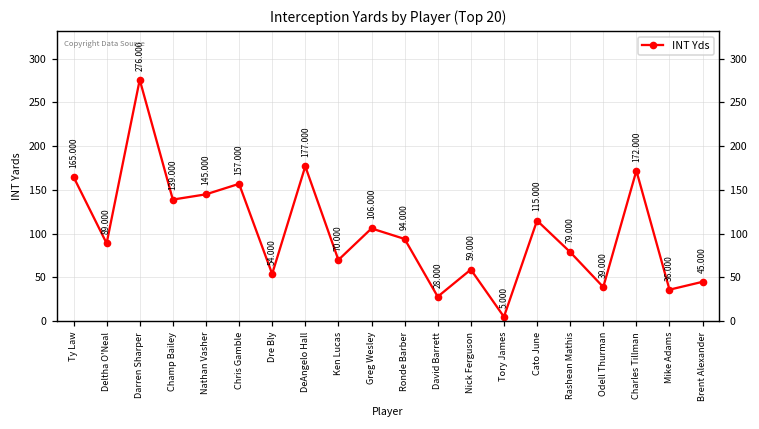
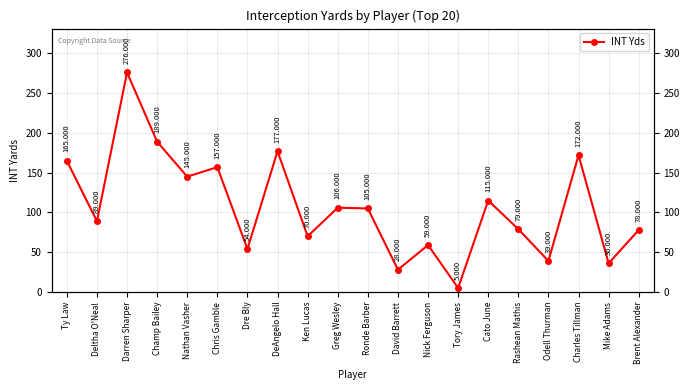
Champ Bailey: 139.000 -> 189.000
Ronde Barber: 94.000 -> 105.000
Brent Alexander: 45.000 -> 78.000
